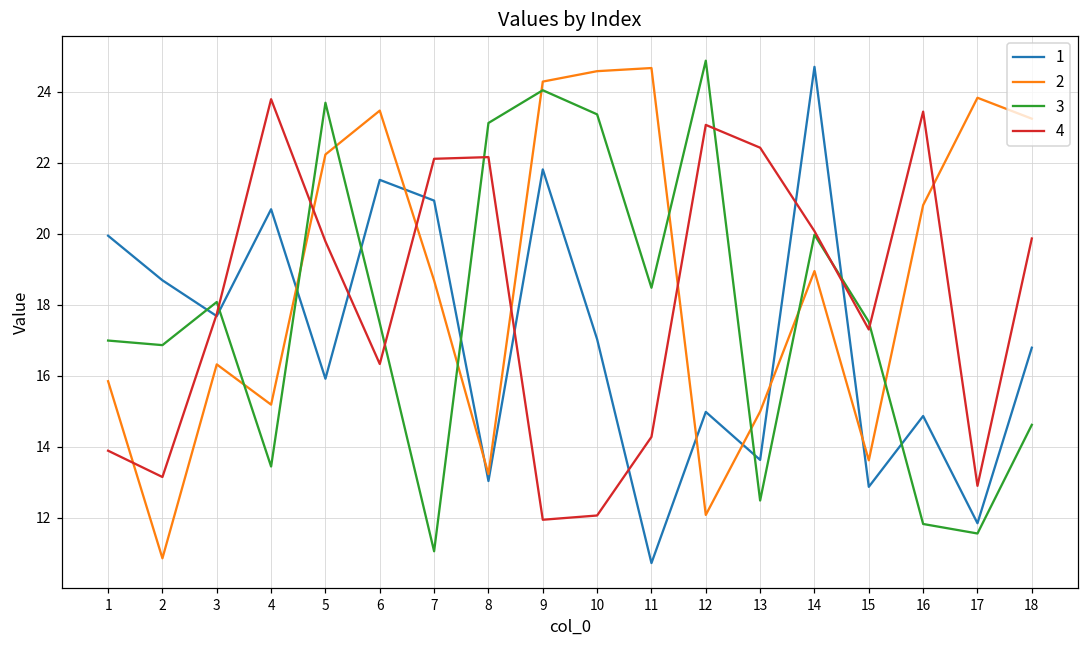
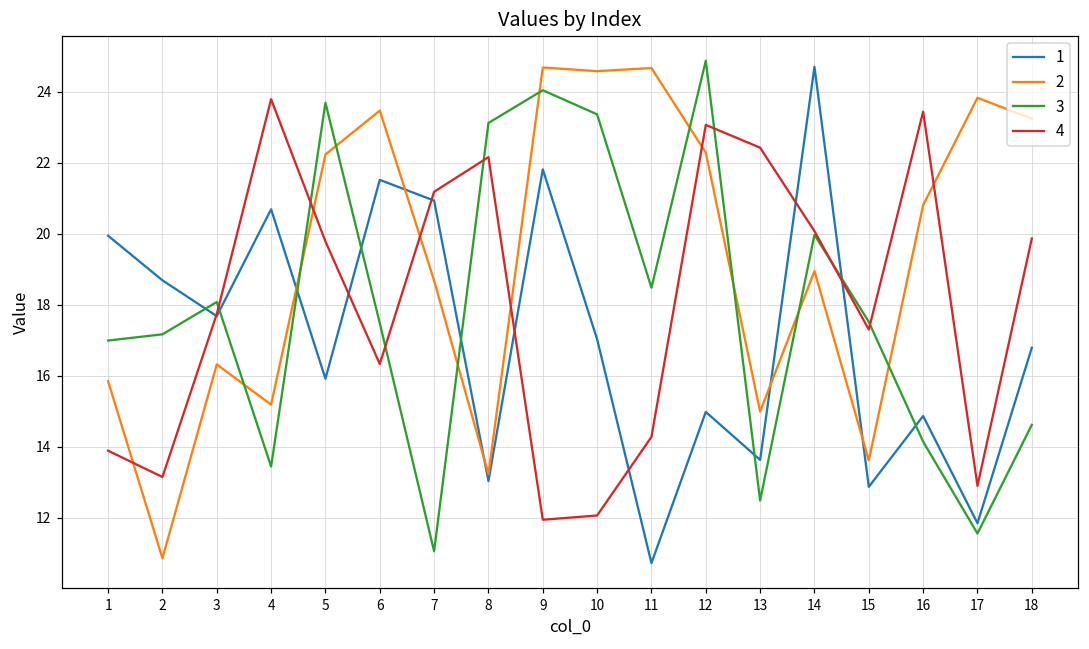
3, 2: 16.9 -> 17.2
4, 7: 22.1 -> 21.2
2, 9: 24.3 -> 24.7
2, 12: 12.1 -> 22.3
3, 16: 11.8 -> 14.1
